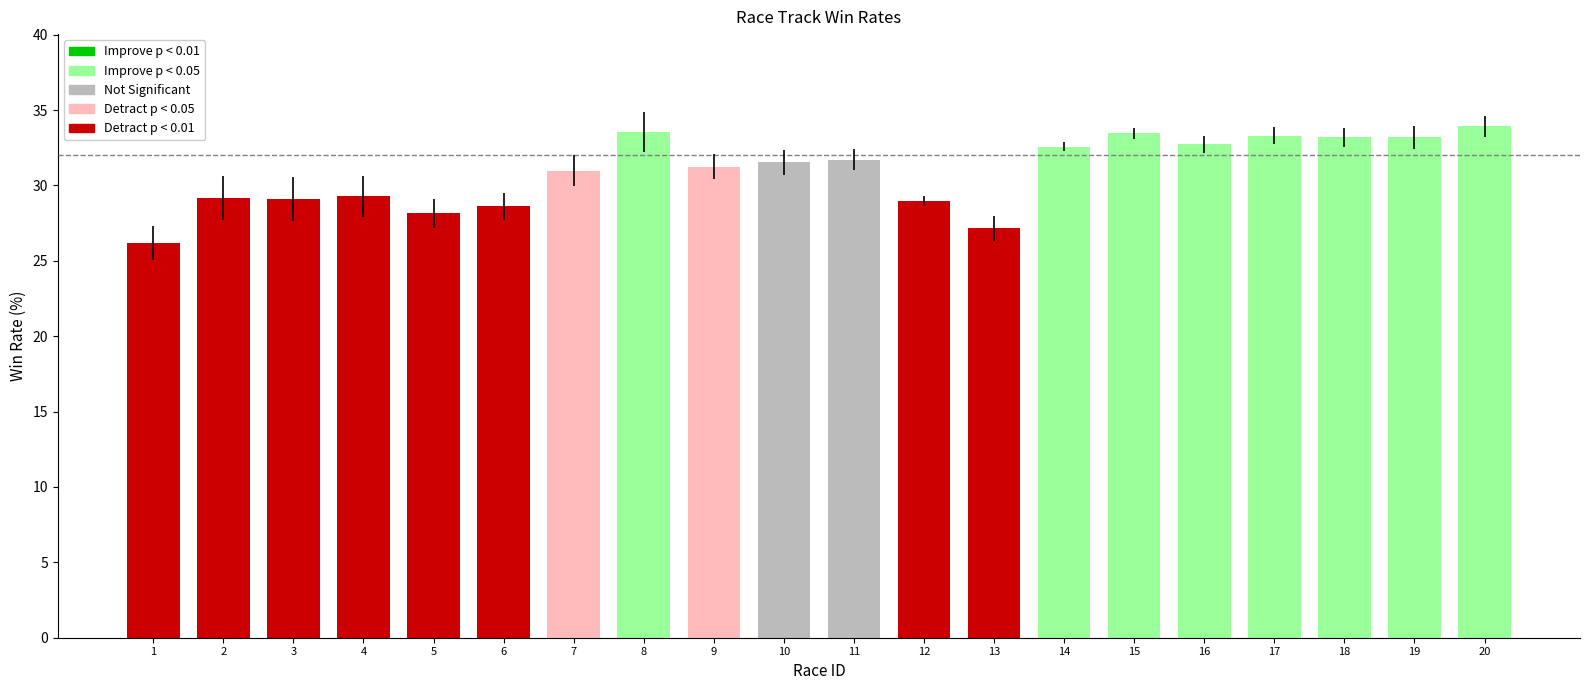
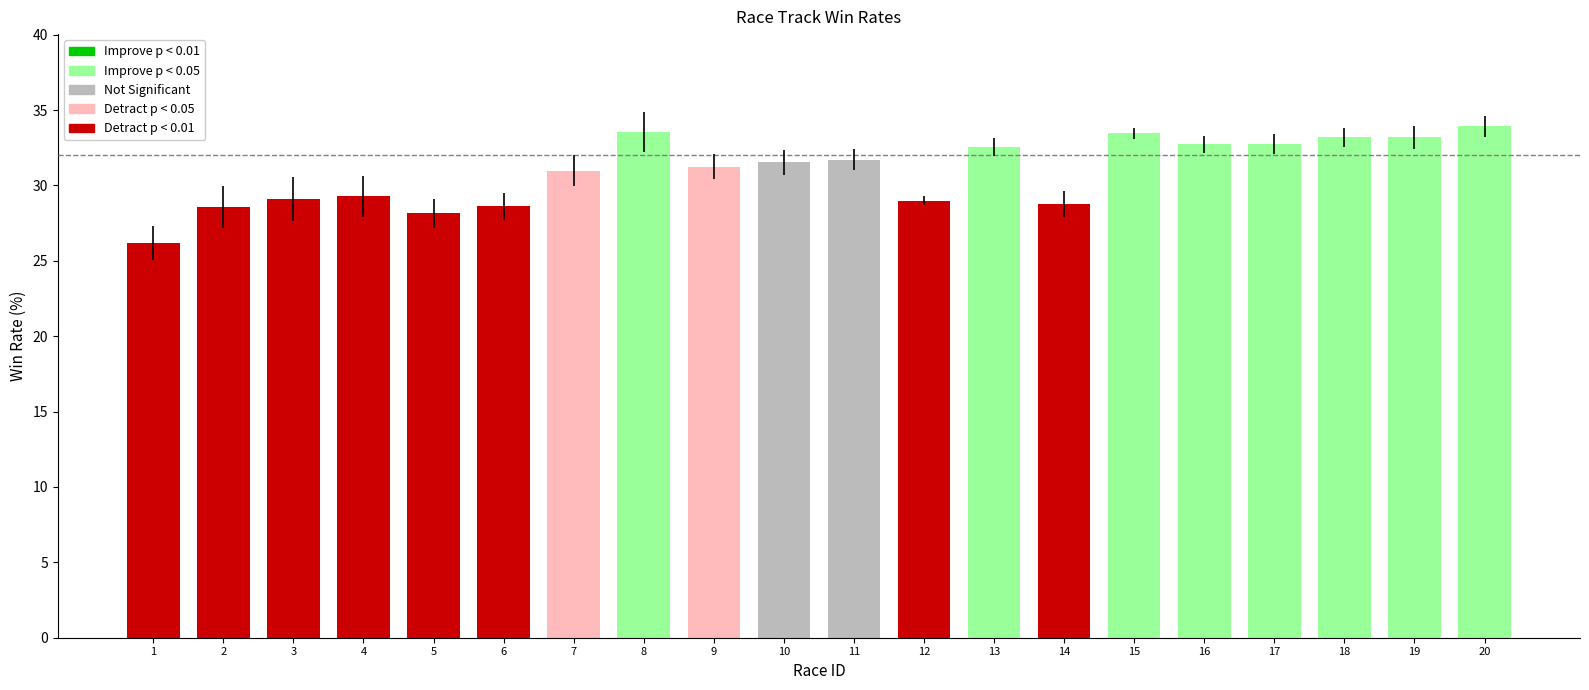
2: 29.2 -> 28.6
13: 27.2 -> 32.6
14: 32.6 -> 28.8
17: 33.3 -> 32.7
